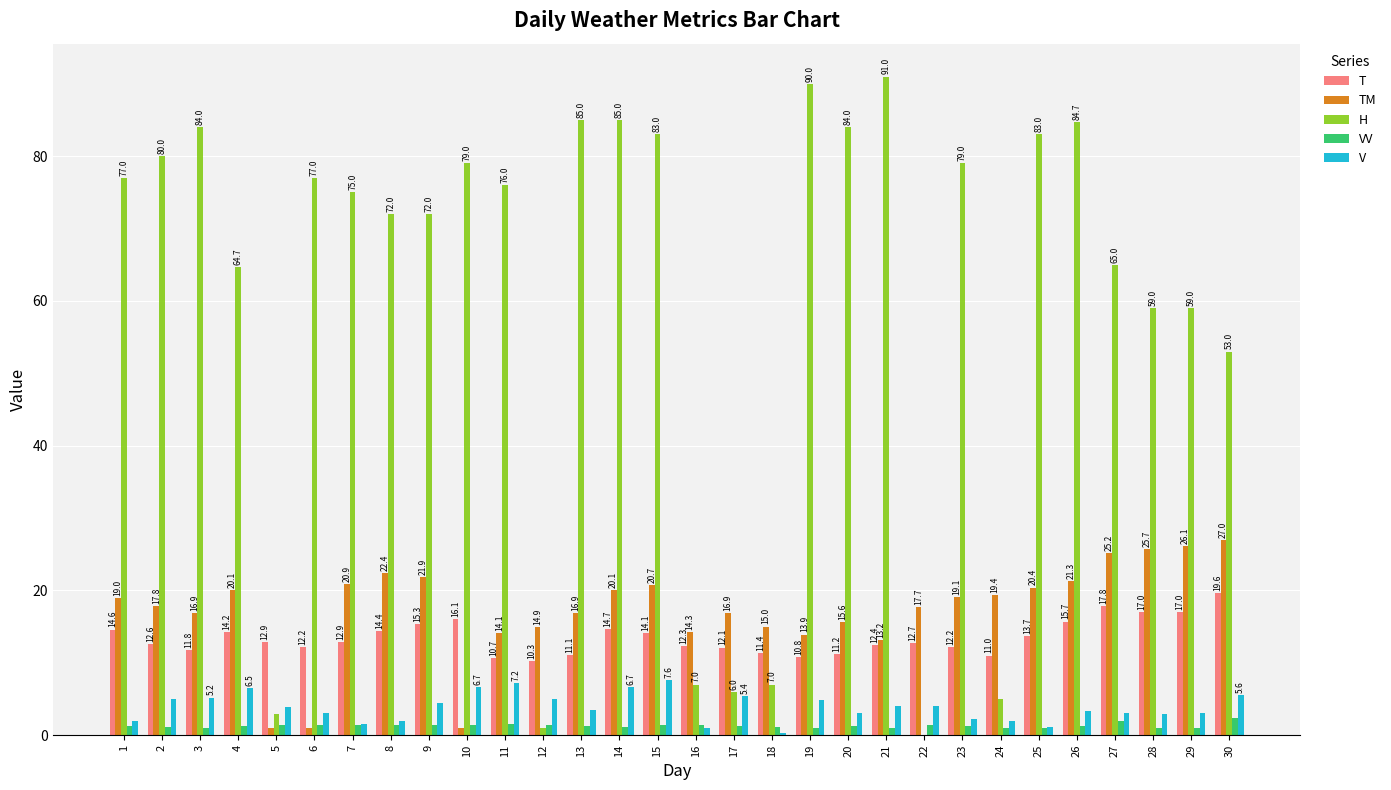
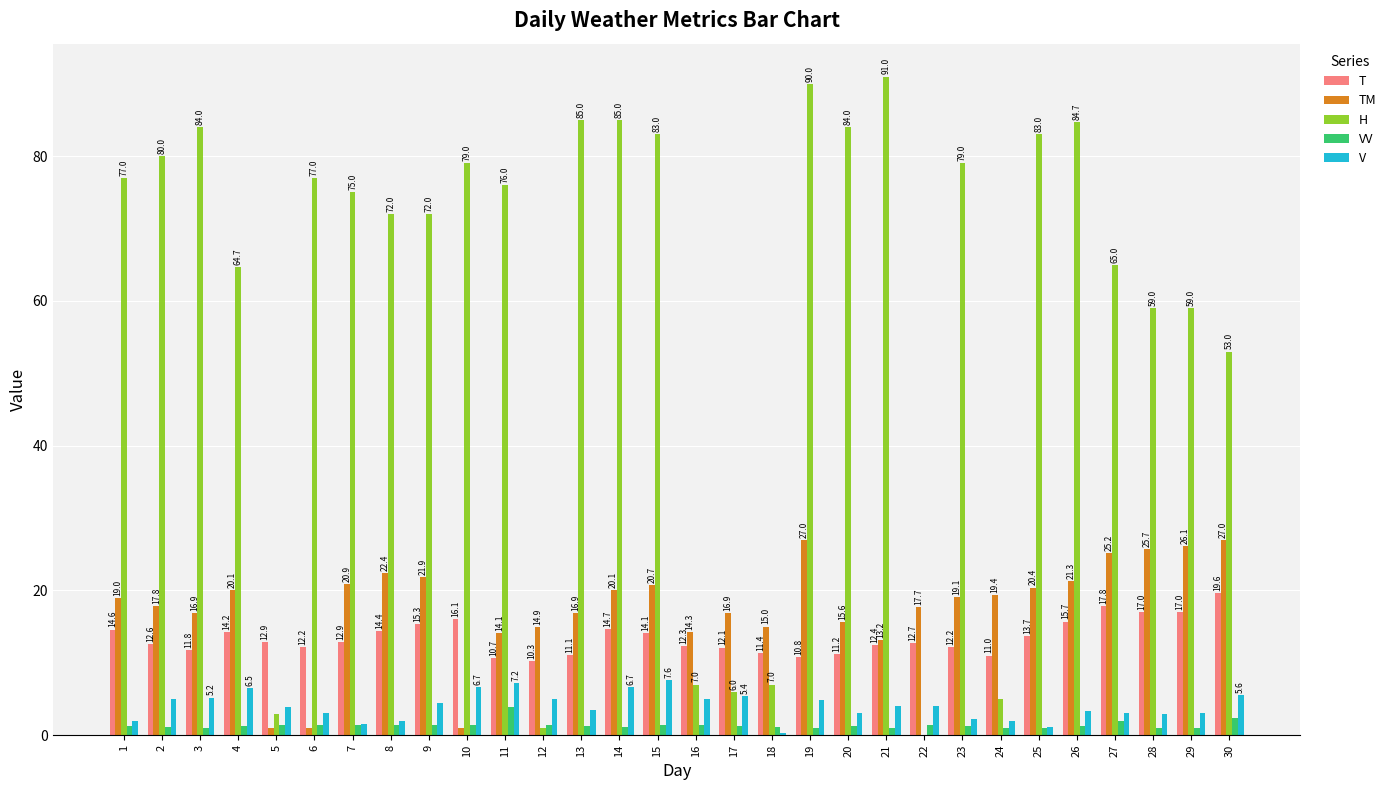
VV, 11: 2 -> 4
V, 16: 1 -> 5
TM, 19: 13.9 -> 27.0
